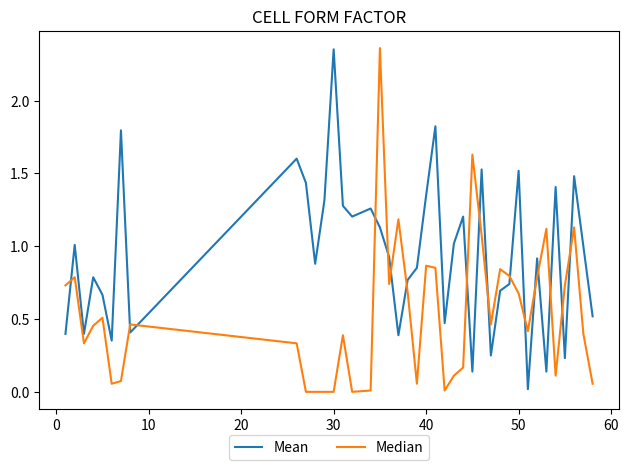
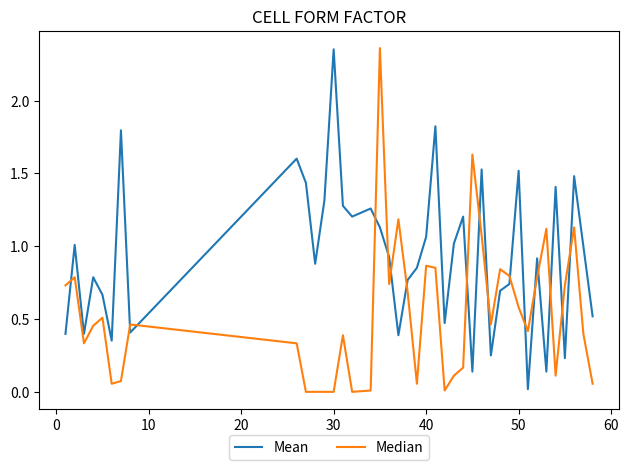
Mean, 40: 1.35 -> 1.06
Median, 50: 0.68 -> 0.58
